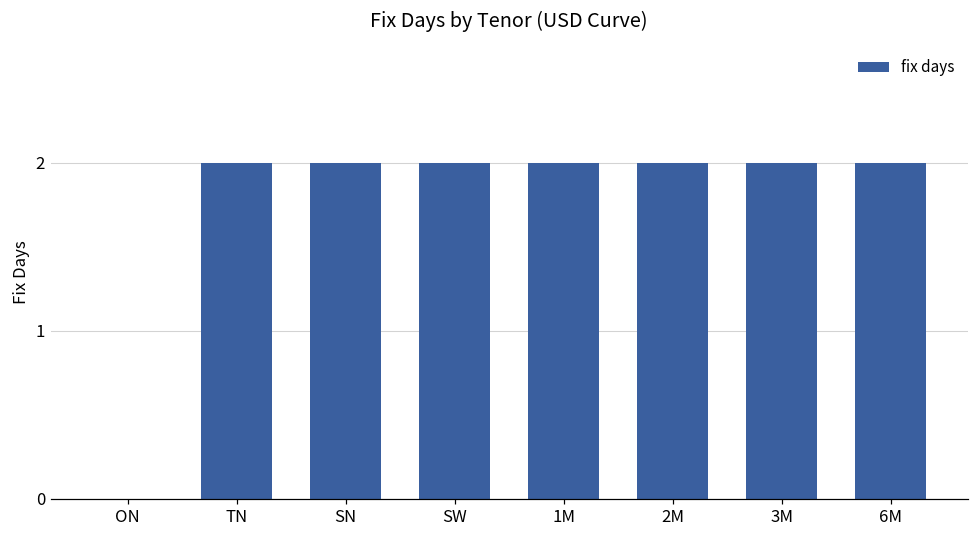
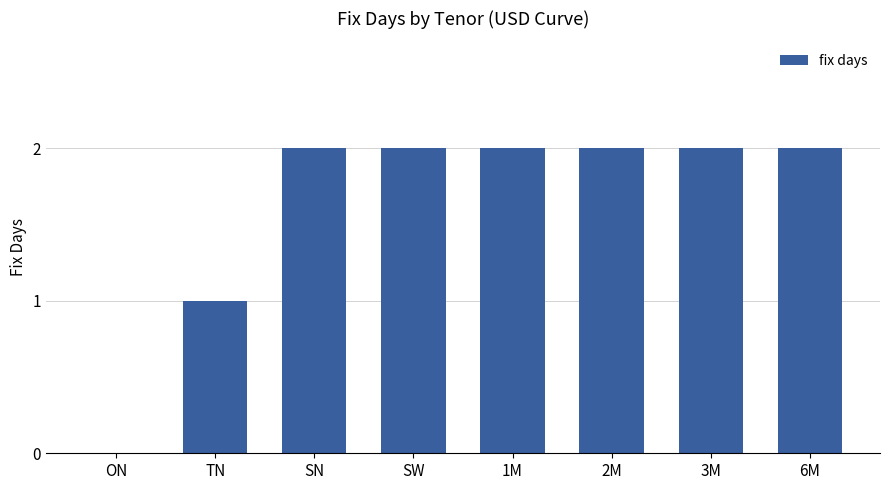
TN: 2 -> 1
